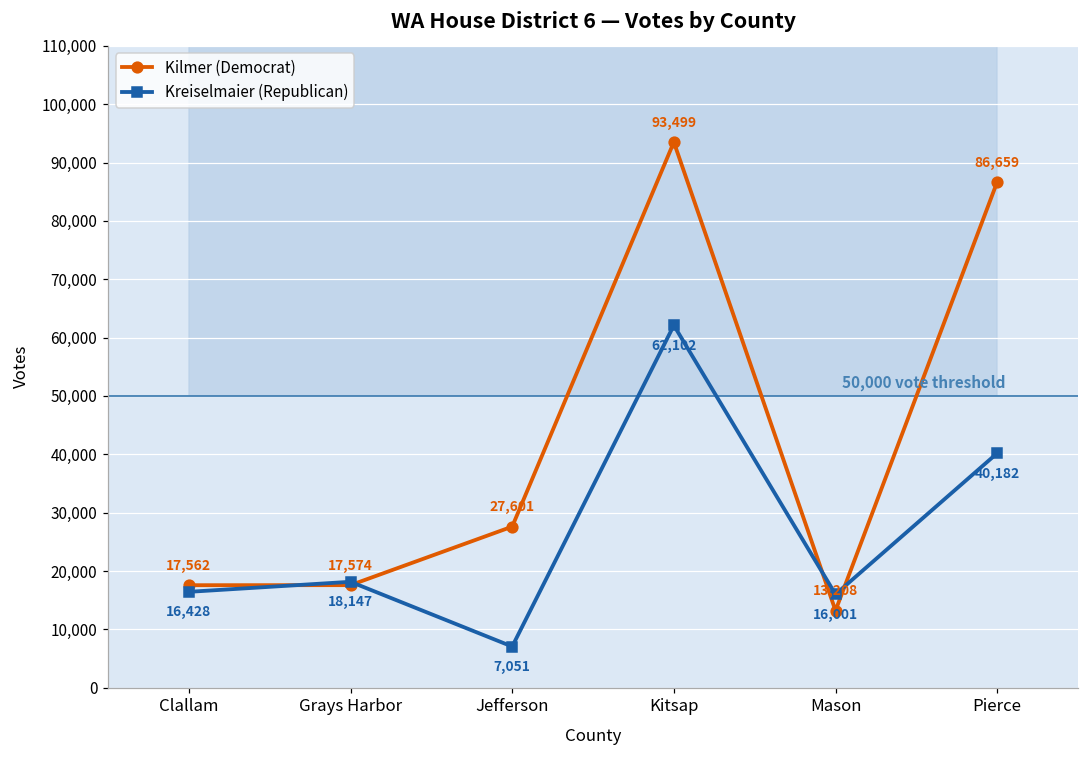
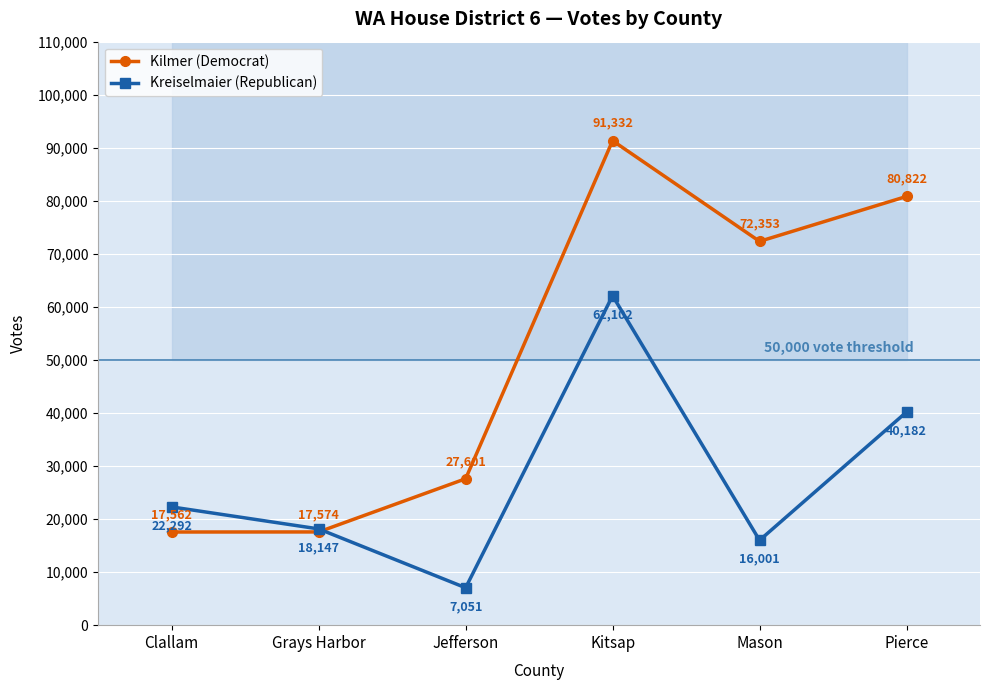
Kreiselmaier (Republican), Clallam: 16,428 -> 22,292
Kilmer (Democrat), Kitsap: 93,499 -> 91,332
Kilmer (Democrat), Mason: 13,208 -> 72,353
Kilmer (Democrat), Pierce: 86,659 -> 80,822
